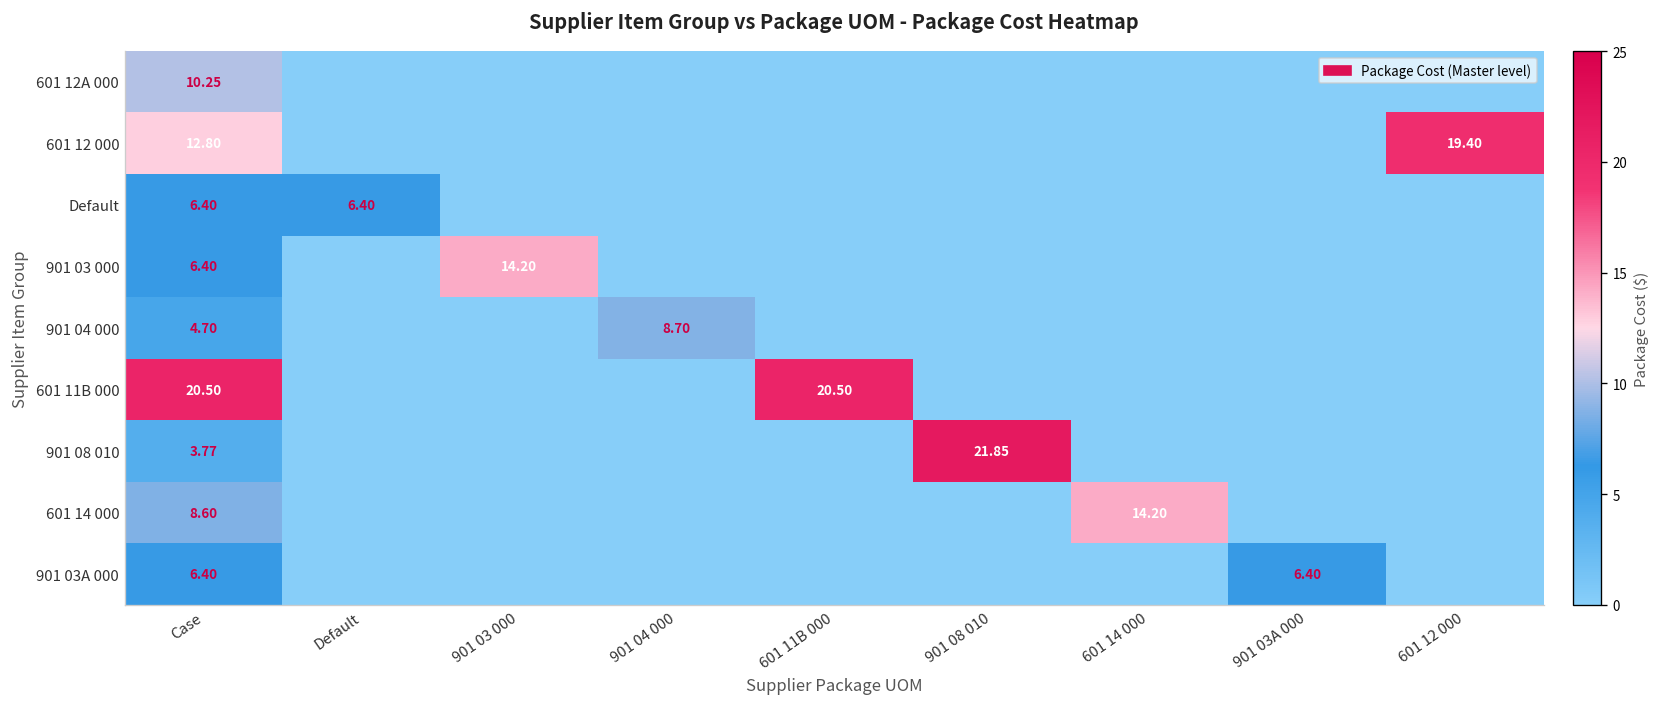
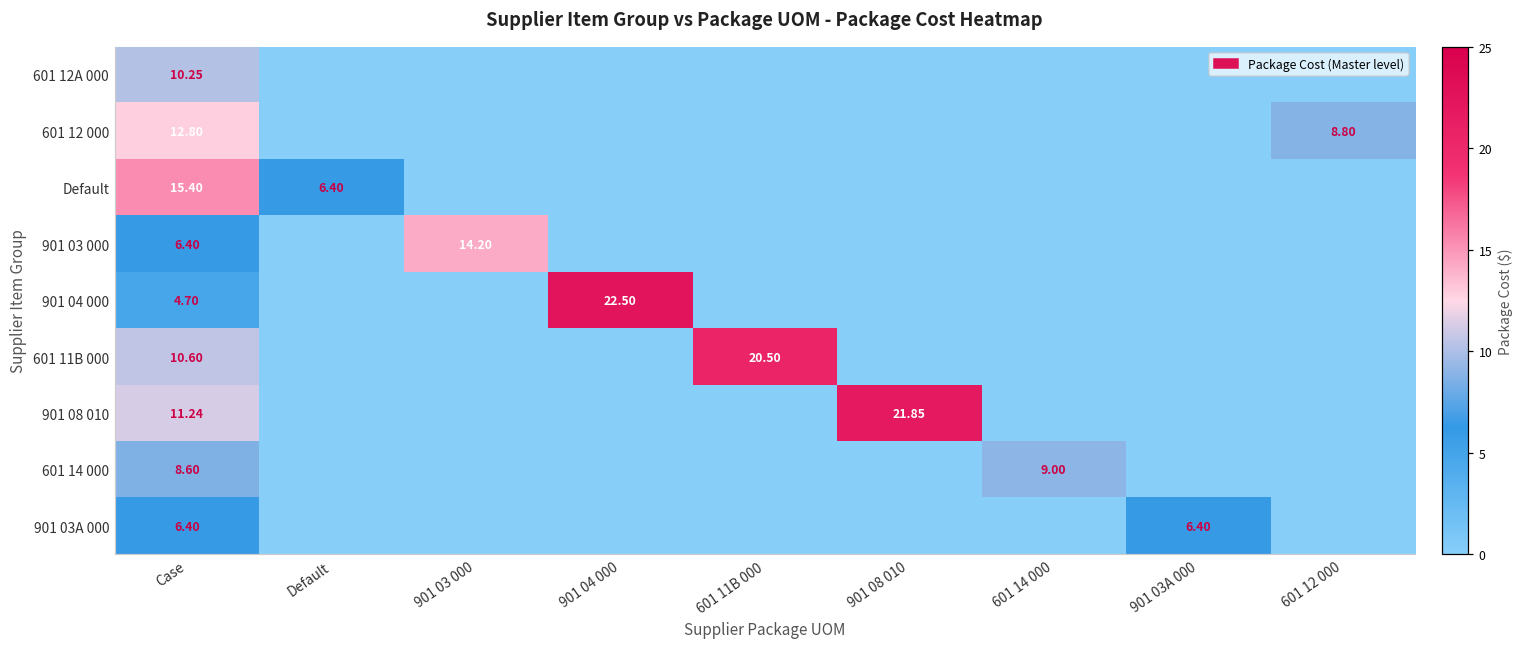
601 12 000, 601 12 000: 19.40 -> 8.80
Default, Case: 6.40 -> 15.40
901 04 000, 901 04 000: 8.70 -> 22.50
601 11B 000, Case: 20.50 -> 10.60
901 08 010, Case: 3.77 -> 11.24
601 14 000, 601 14 000: 14.20 -> 9.00
